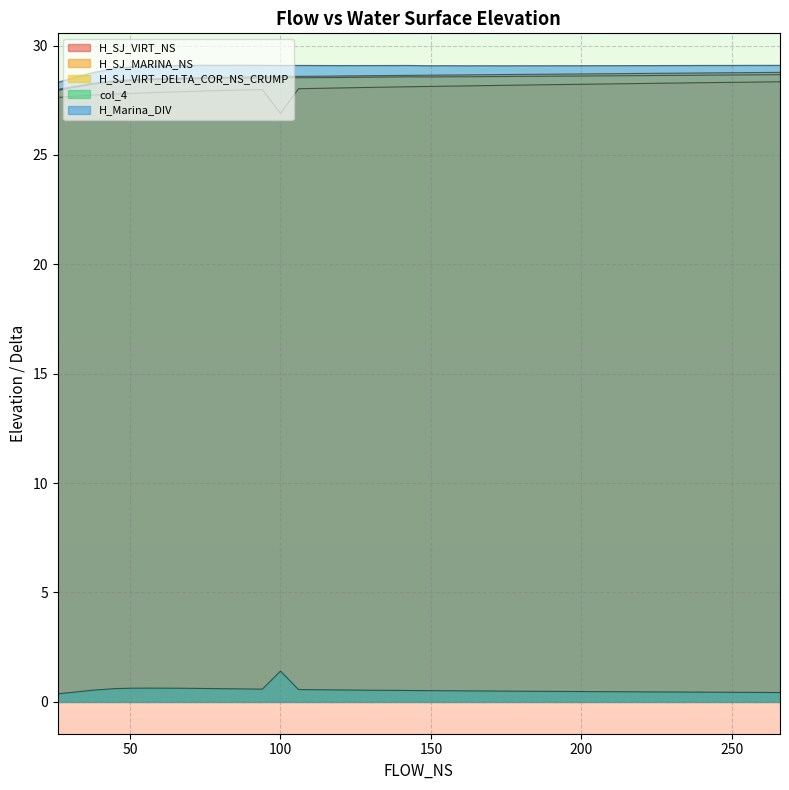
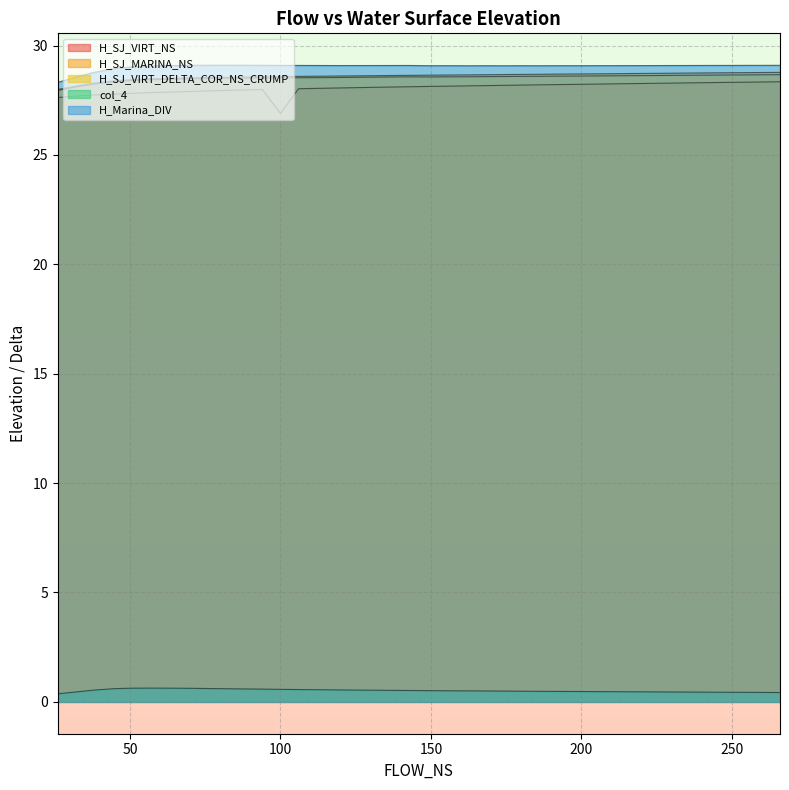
col_4, 100: 1.4 -> 0.6
